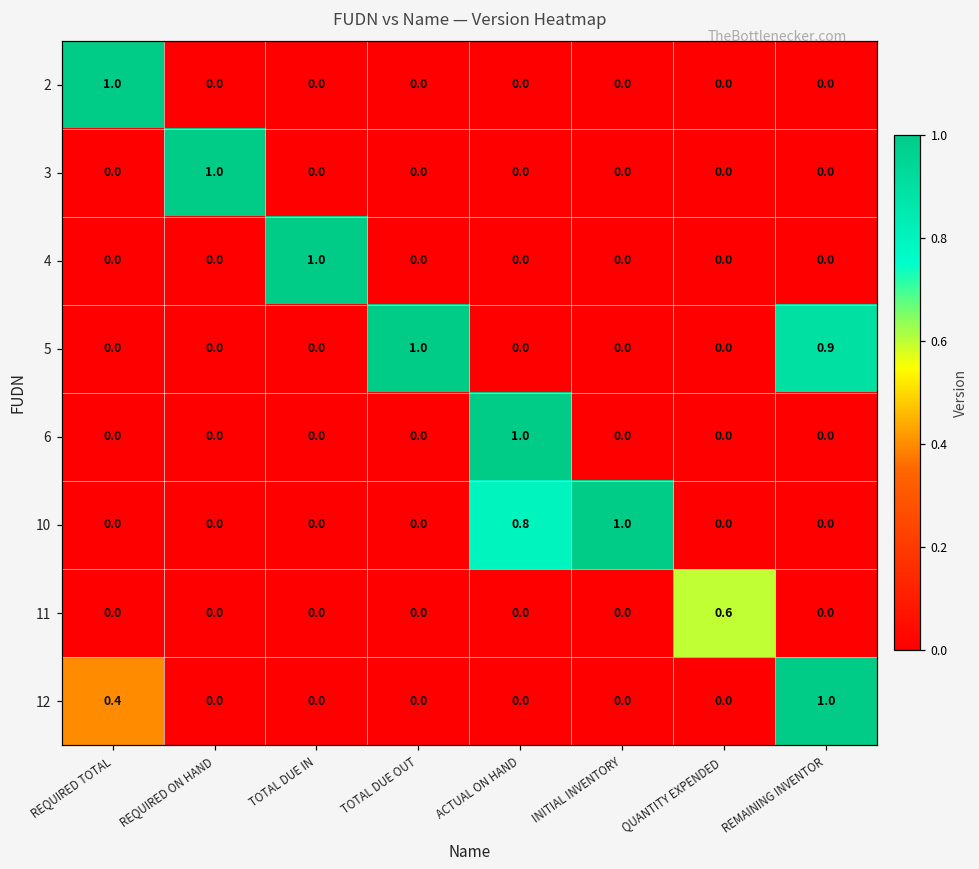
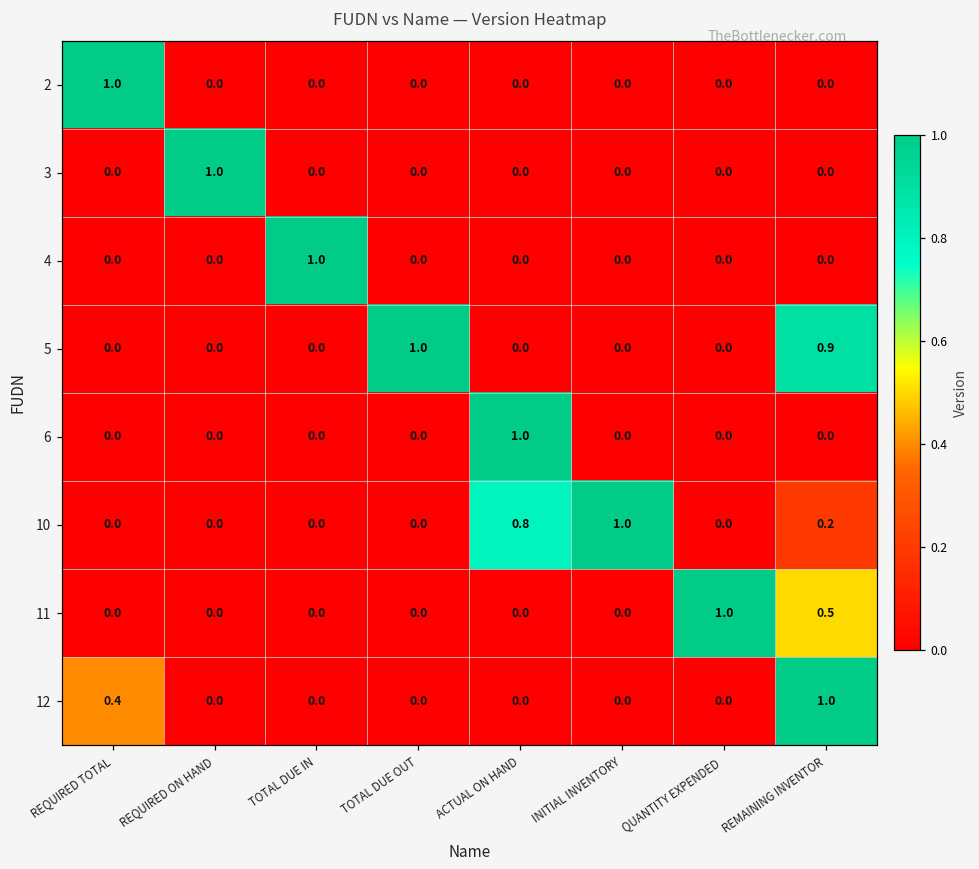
10, REMAINING INVENTOR: 0.0 -> 0.2
11, QUANTITY EXPENDED: 0.6 -> 1.0
11, REMAINING INVENTOR: 0.0 -> 0.5
